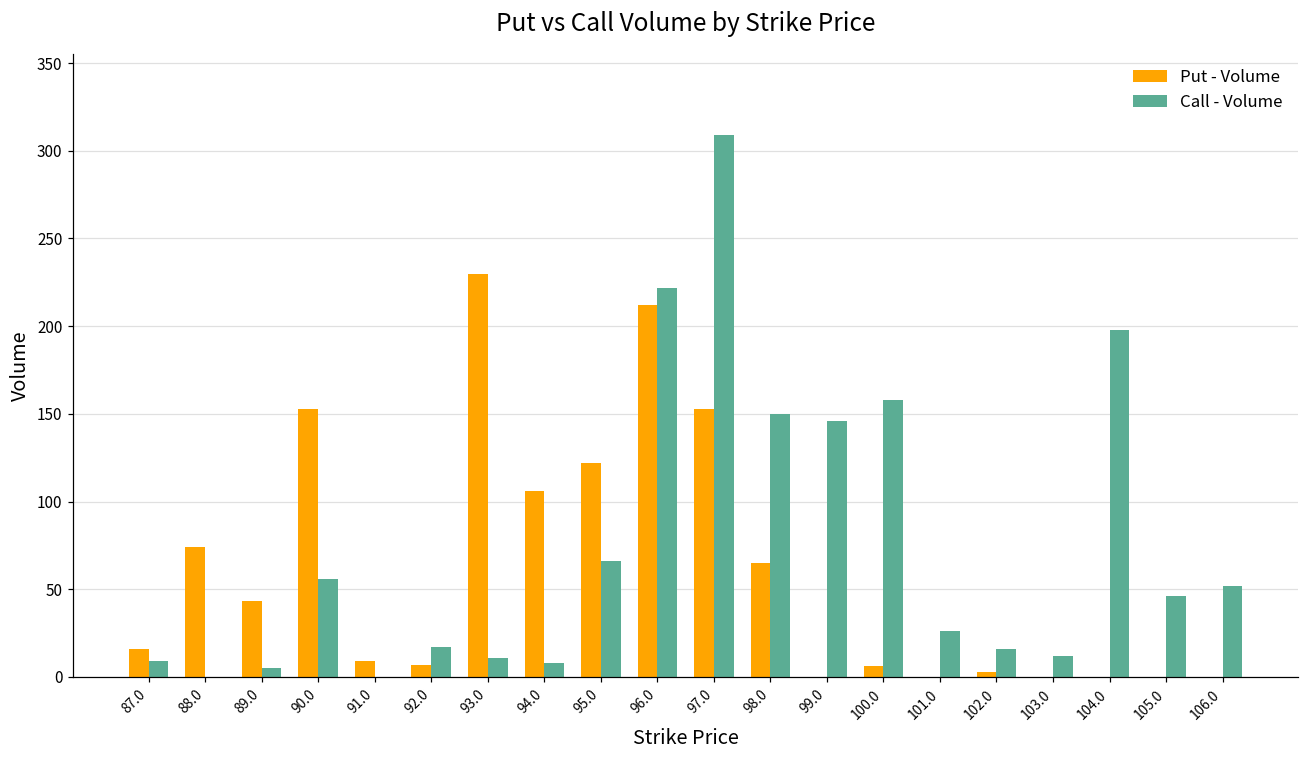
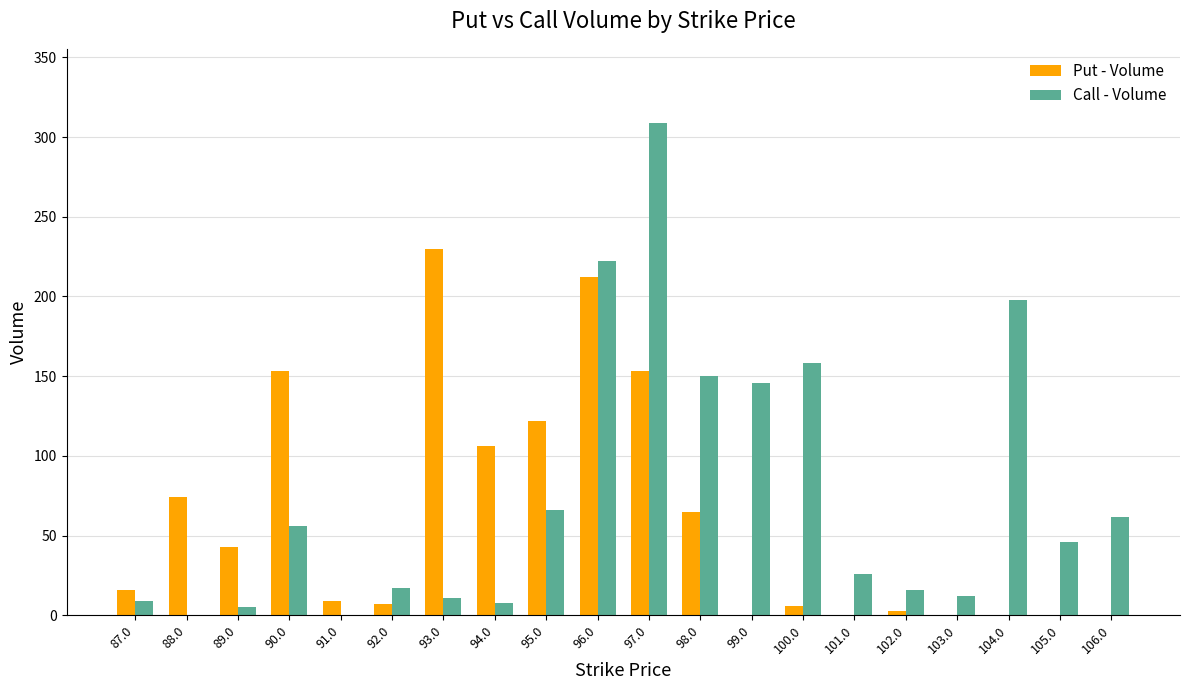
Call - Volume, 106.0: 52 -> 62
